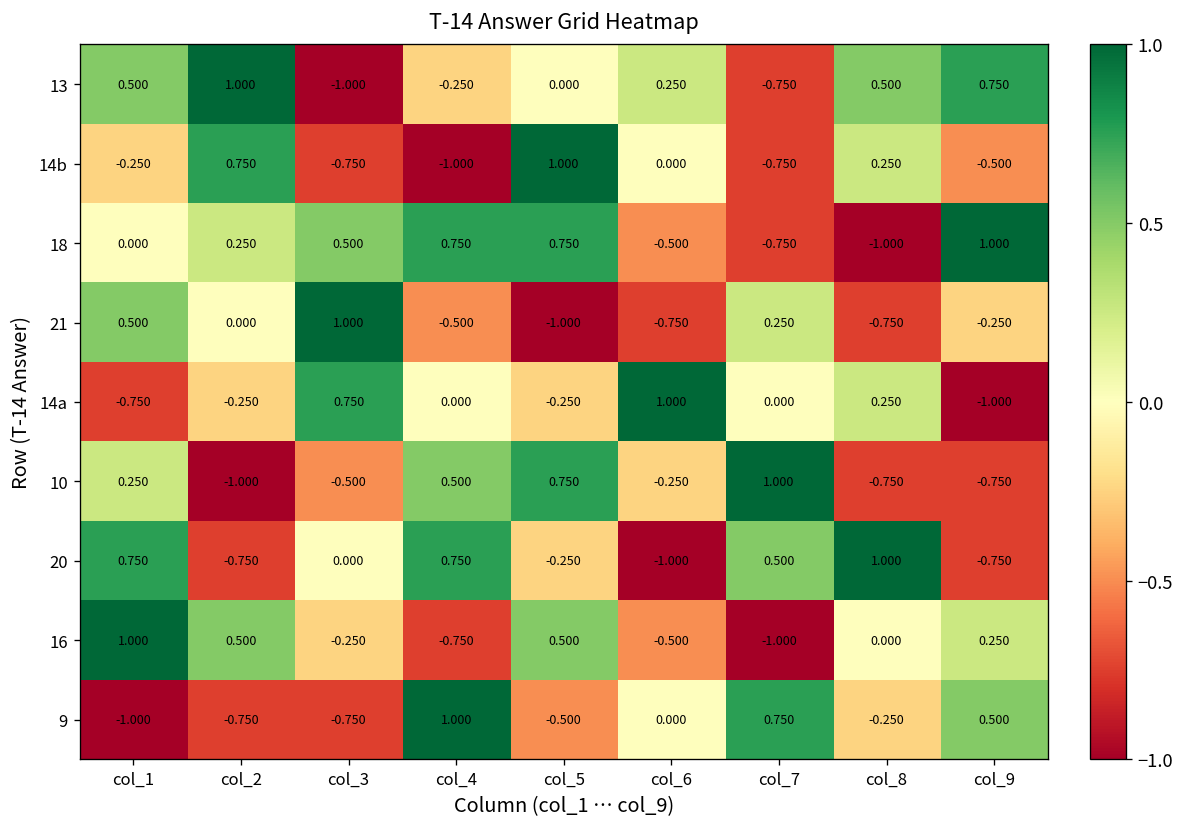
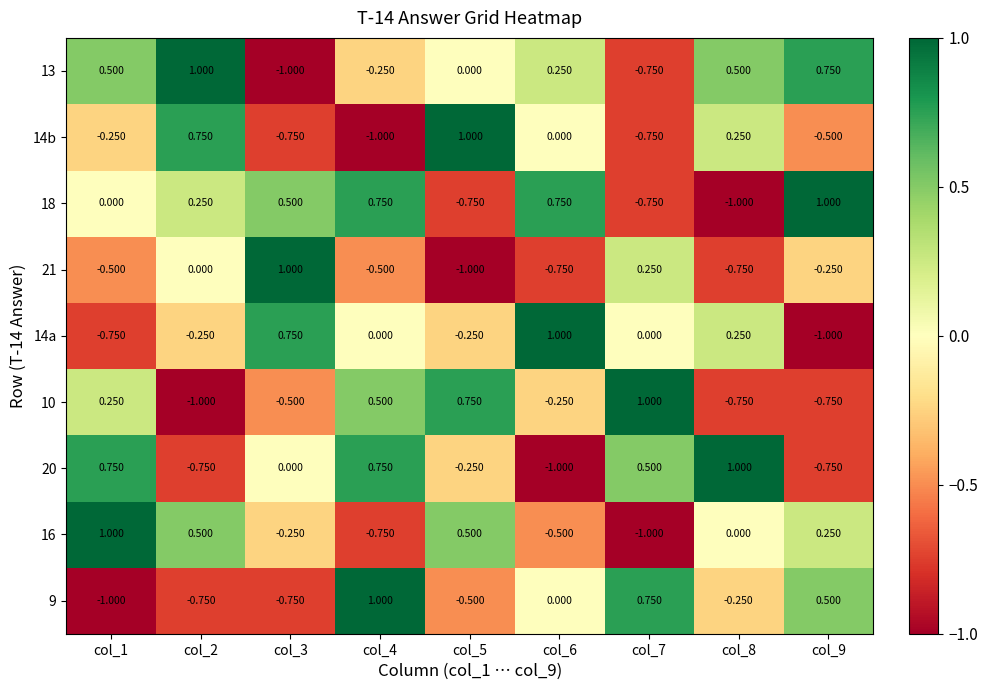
18, col_5: 0.750 -> -0.750
18, col_6: -0.500 -> 0.750
21, col_1: 0.500 -> -0.500
